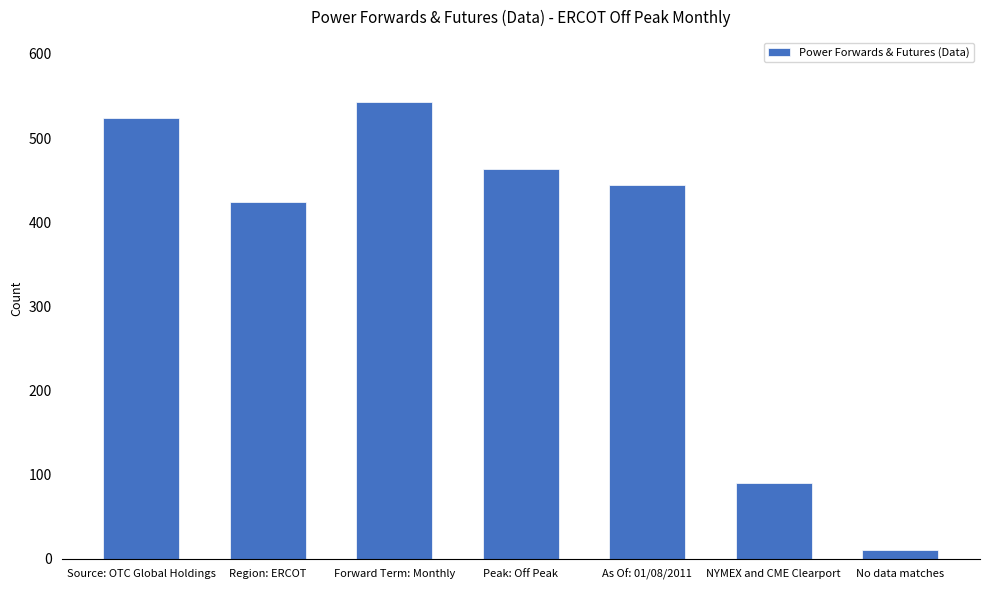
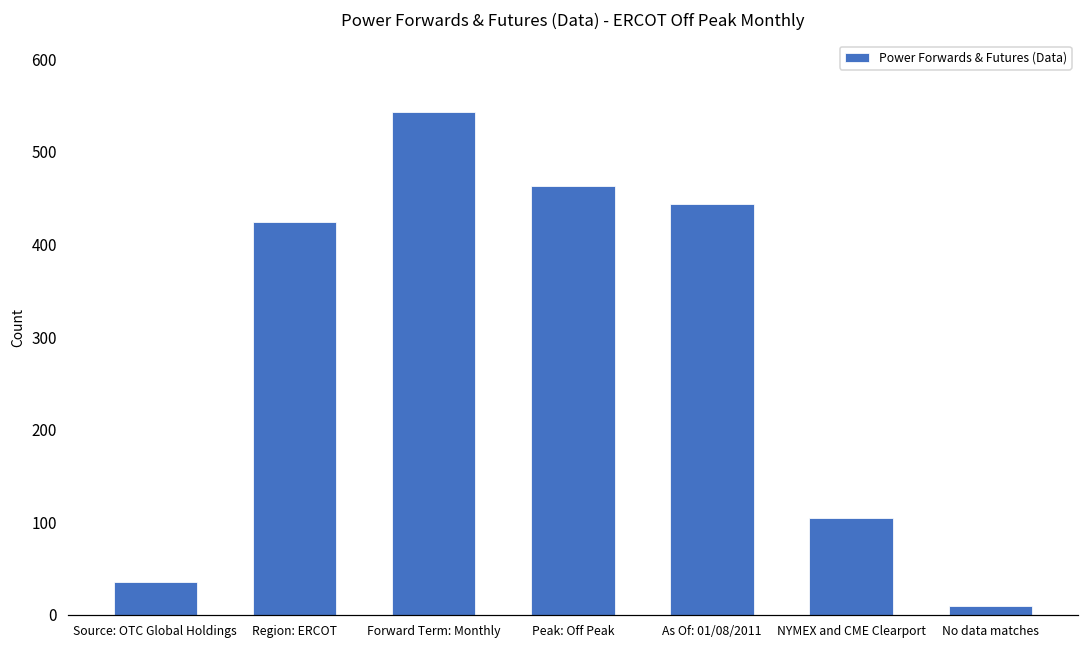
Source: OTC Global Holdings: 520 -> 40
NYMEX and CME Clearport: 90 -> 110
